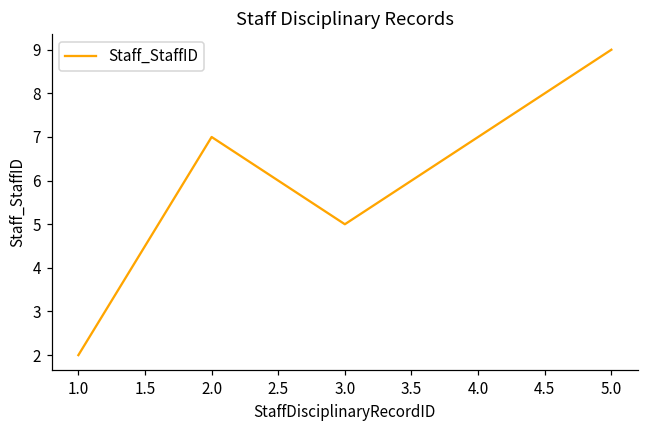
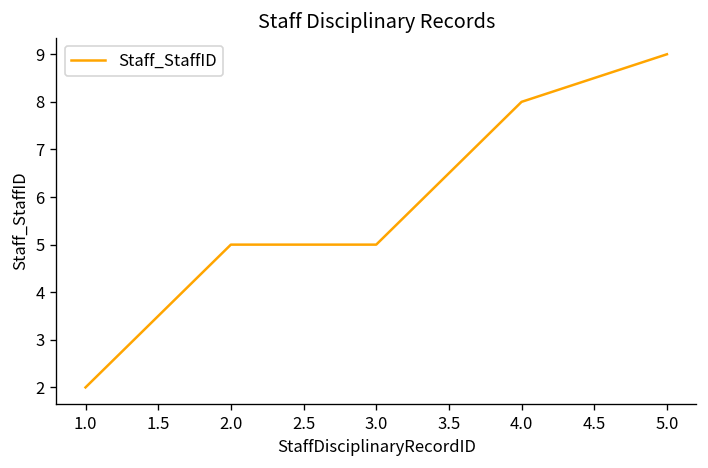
2.0: 7 -> 5
4.0: 7 -> 8
